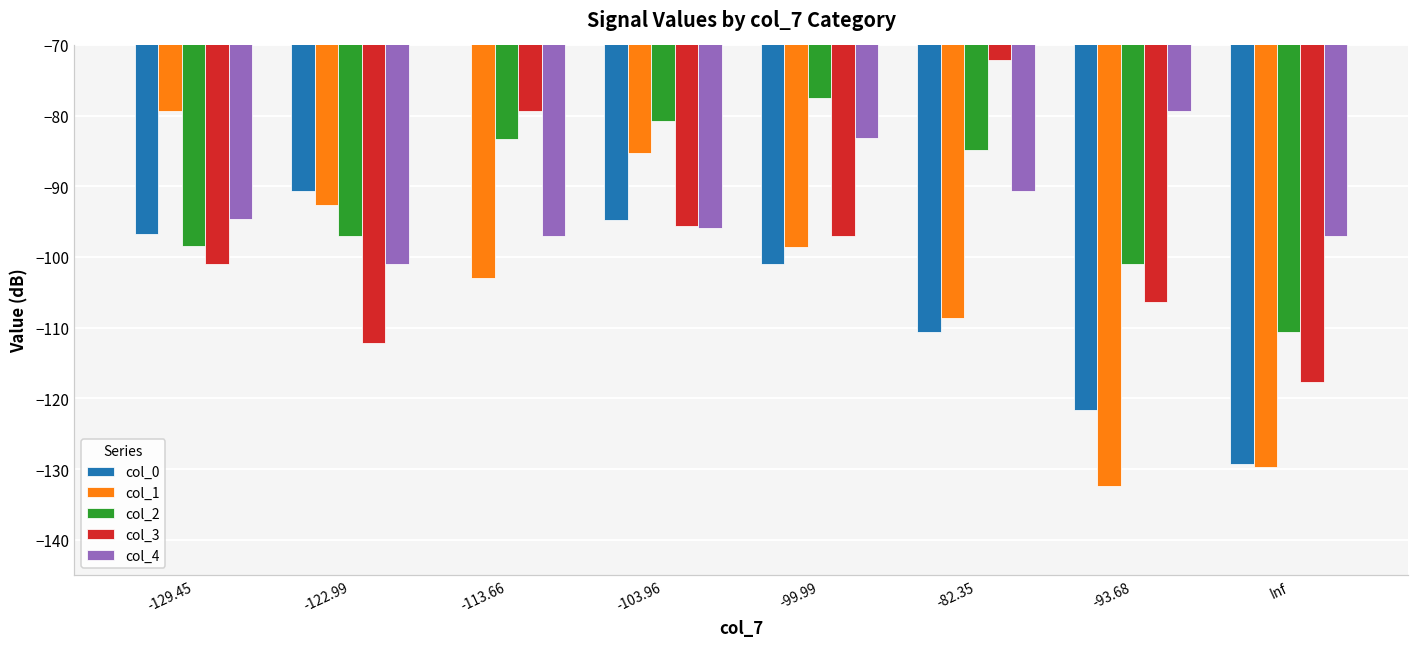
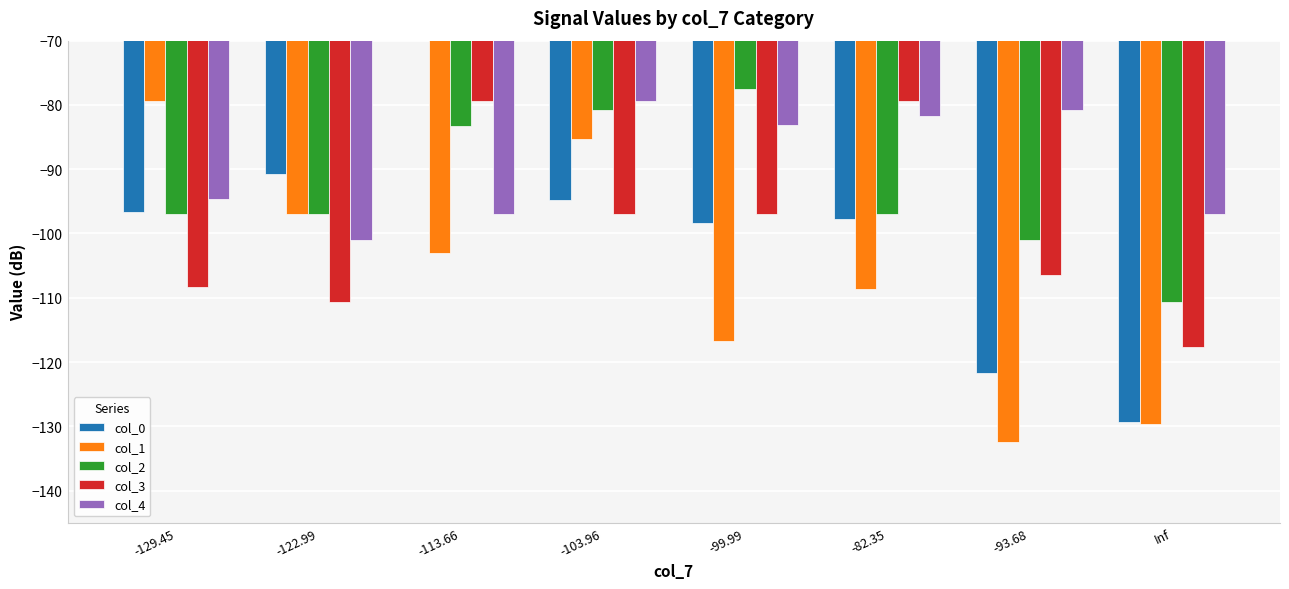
col_2, -129.45: -98 -> -97
col_3, -129.45: -101 -> -108
col_1, -122.99: -93 -> -97
col_3, -122.99: -112 -> -111
col_3, -103.96: -96 -> -97
col_4, -103.96: -96 -> -79
col_0, -99.99: -101 -> -98
col_1, -99.99: -99 -> -117
col_0, -82.35: -111 -> -98
col_2, -82.35: -85 -> -97
col_3, -82.35: -72 -> -79
col_4, -82.35: -91 -> -82
col_4, -93.68: -79 -> -81
